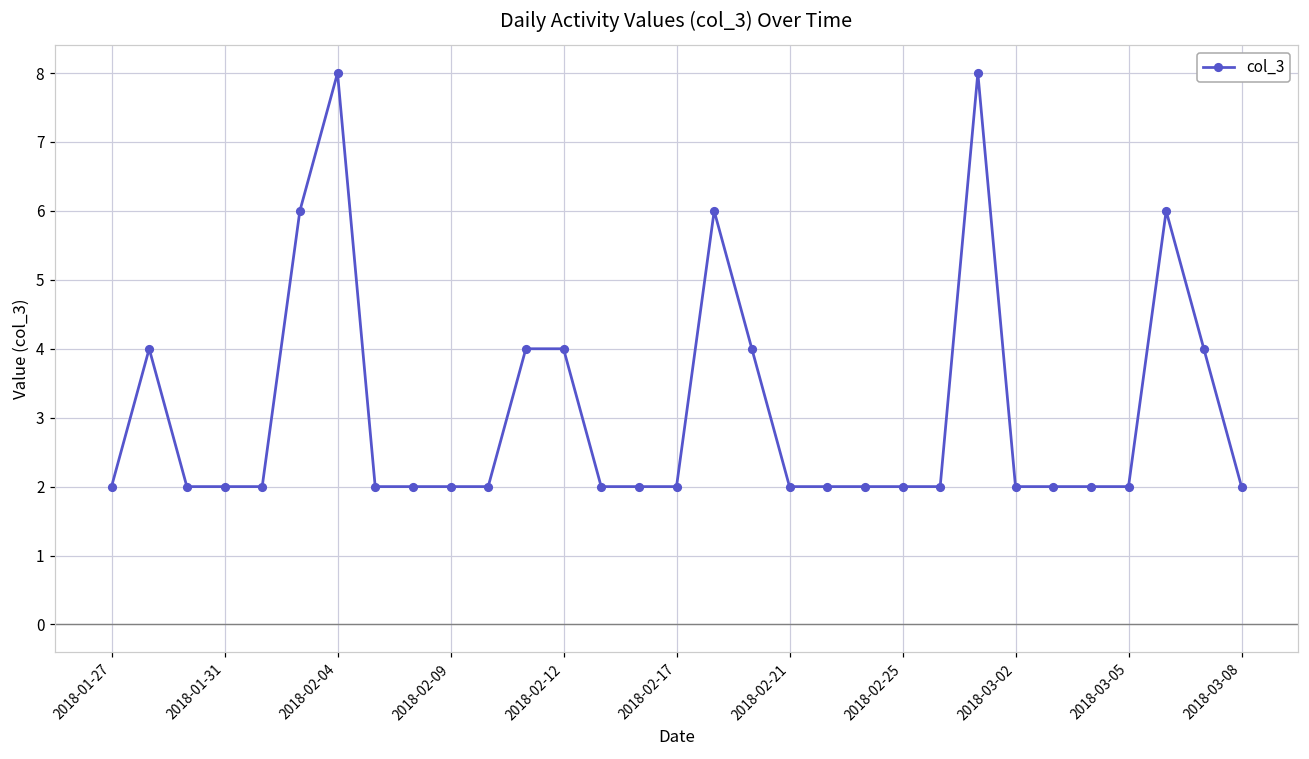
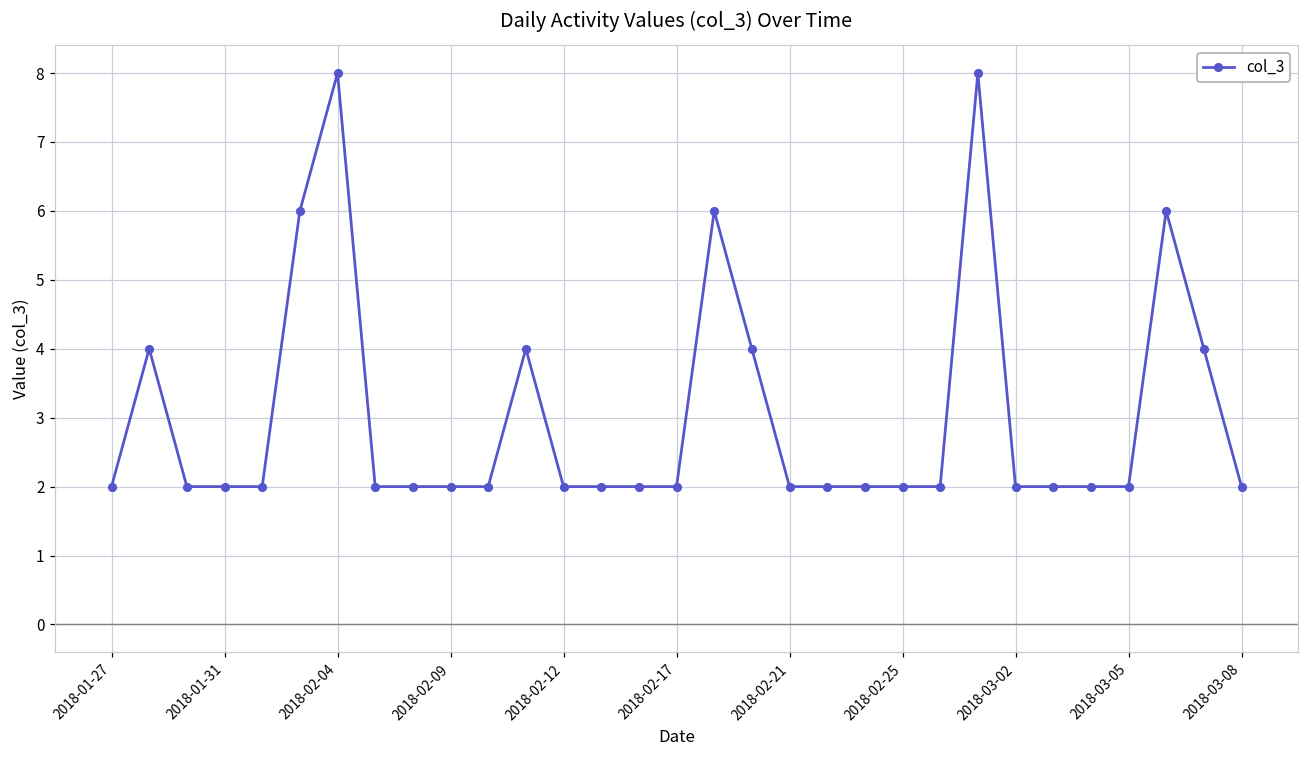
2018-02-12: 4 -> 2
